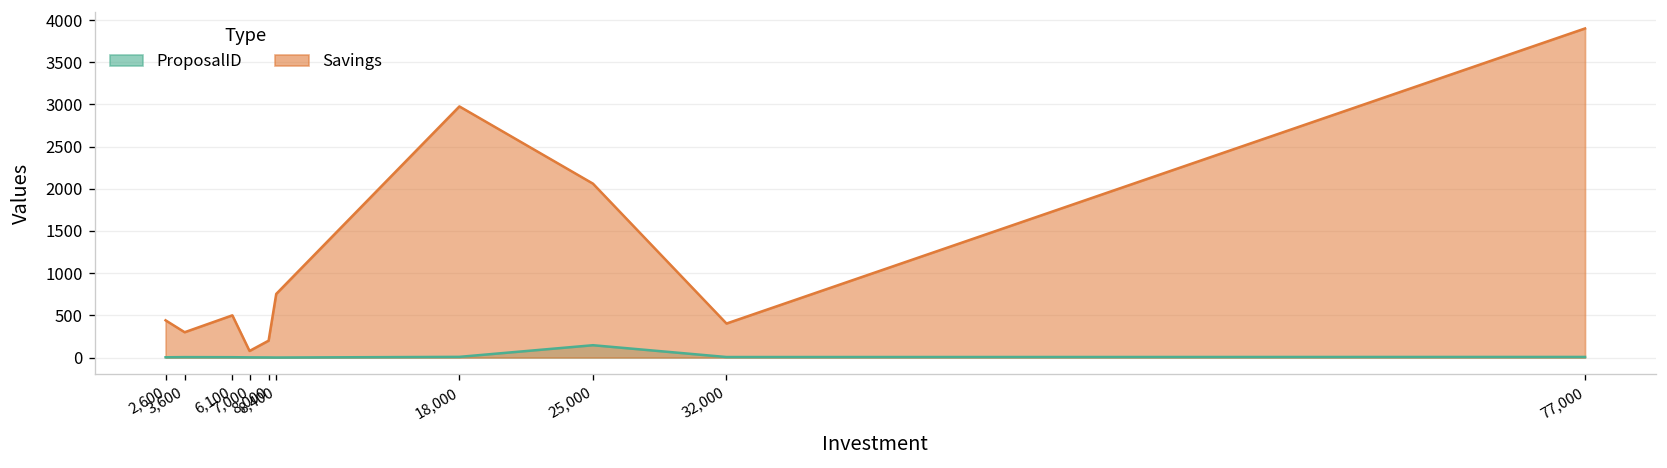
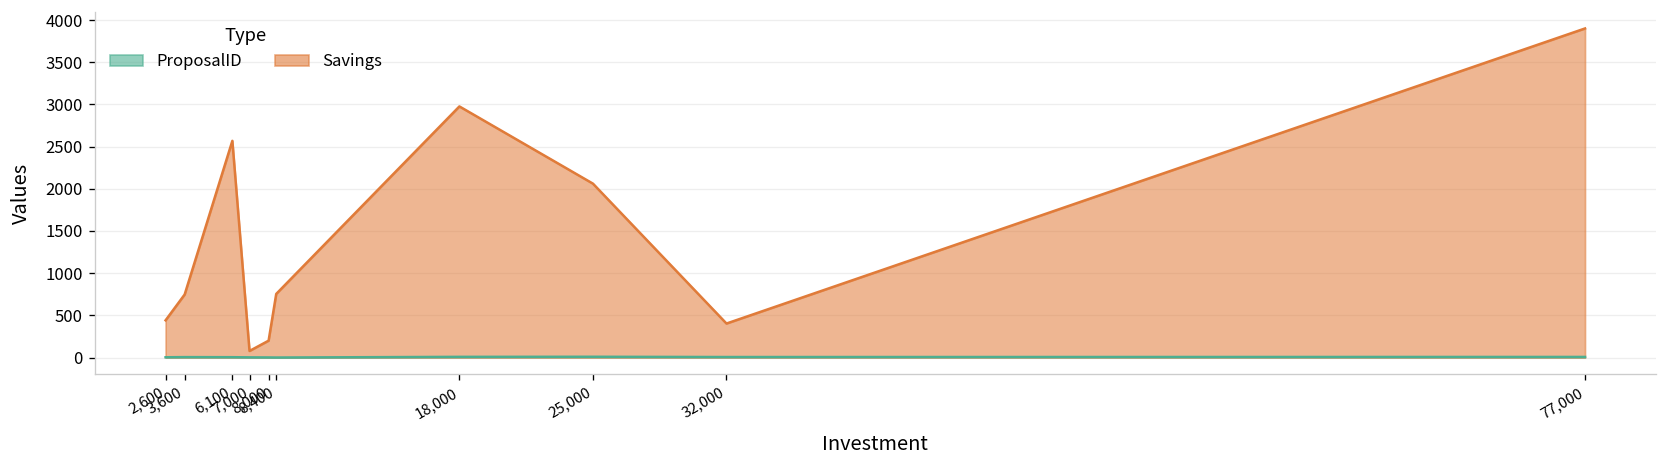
Savings, 3,600: 300 -> 700
Savings, 6,100: 500 -> 2600
ProposalID, 25,000: 100 -> 0
